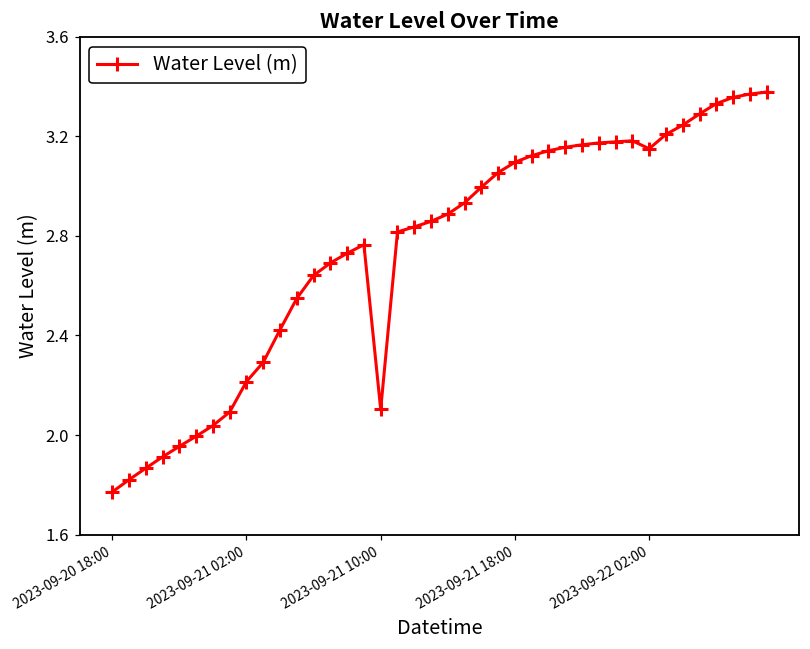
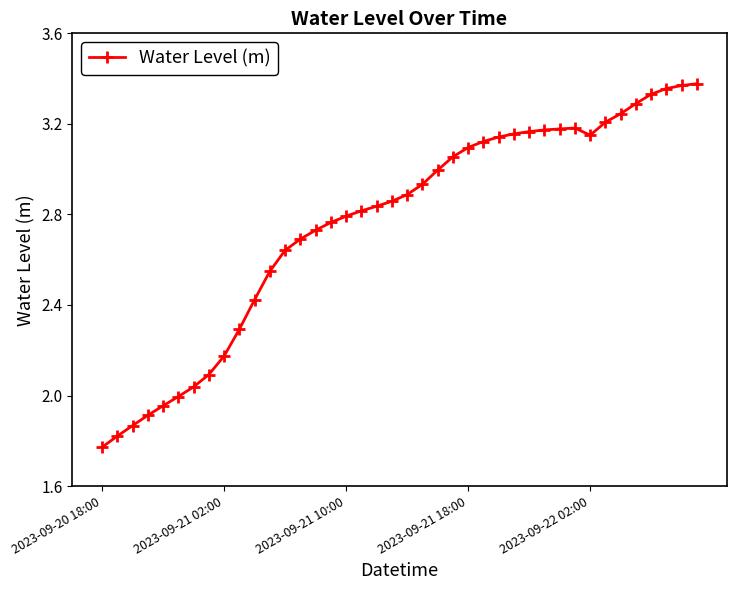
2023-09-21 02:00: 2.21 -> 2.17
2023-09-21 10:00: 2.10 -> 2.79
